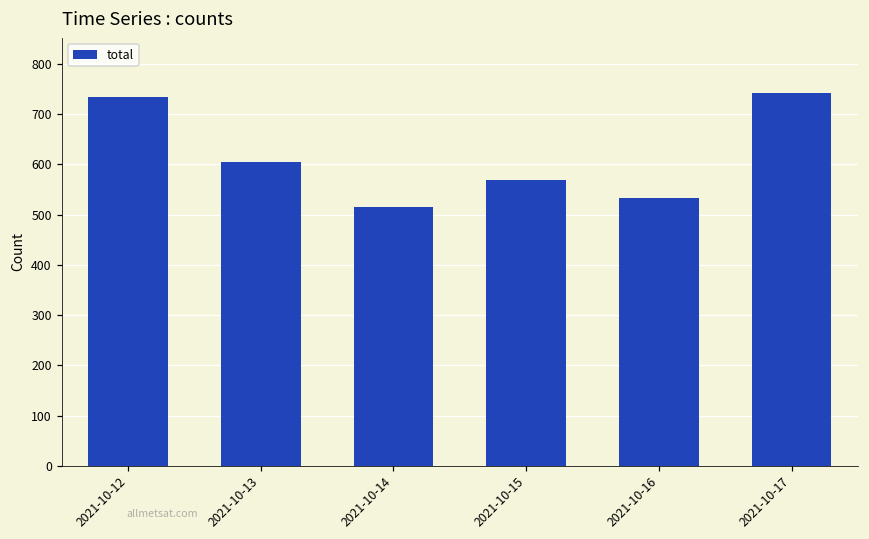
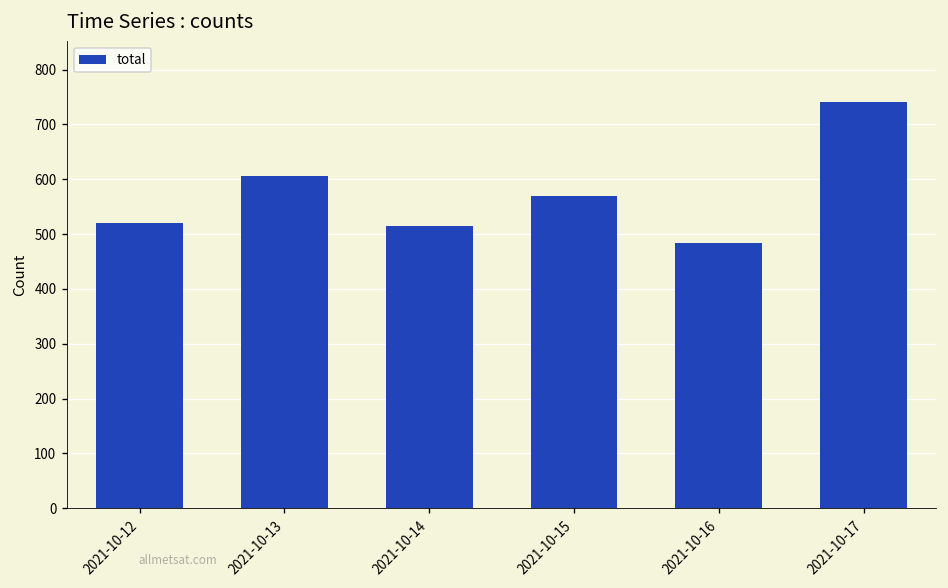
2021-10-12: 730 -> 520
2021-10-16: 530 -> 480
